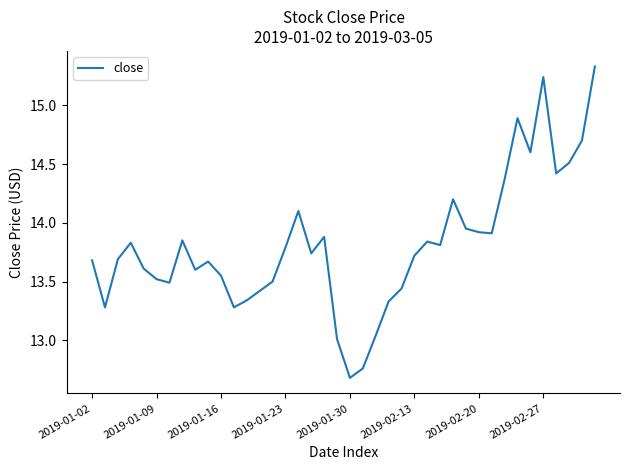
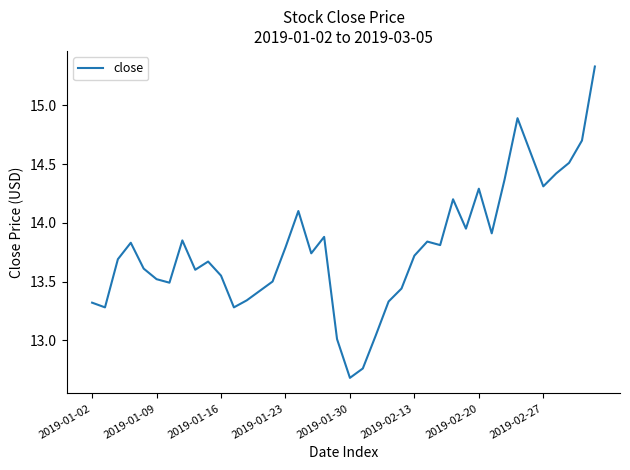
2019-01-02: 13.68 -> 13.32
2019-02-20: 13.92 -> 14.29
2019-02-27: 15.24 -> 14.31
